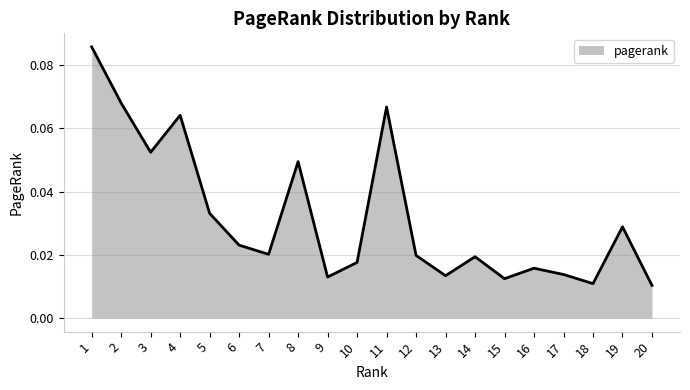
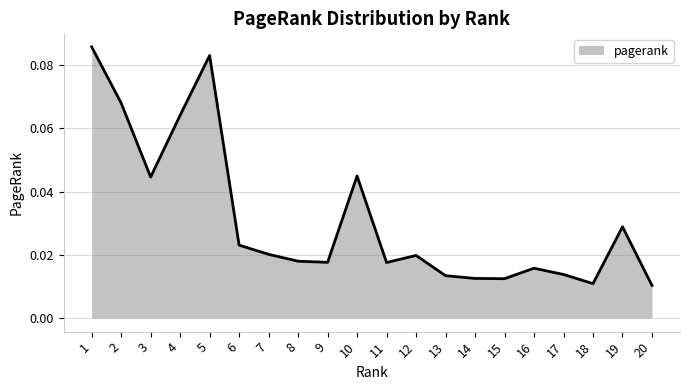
3: 0.052 -> 0.045
5: 0.033 -> 0.083
8: 0.049 -> 0.018
9: 0.013 -> 0.018
10: 0.018 -> 0.045
11: 0.067 -> 0.018
14: 0.019 -> 0.013
